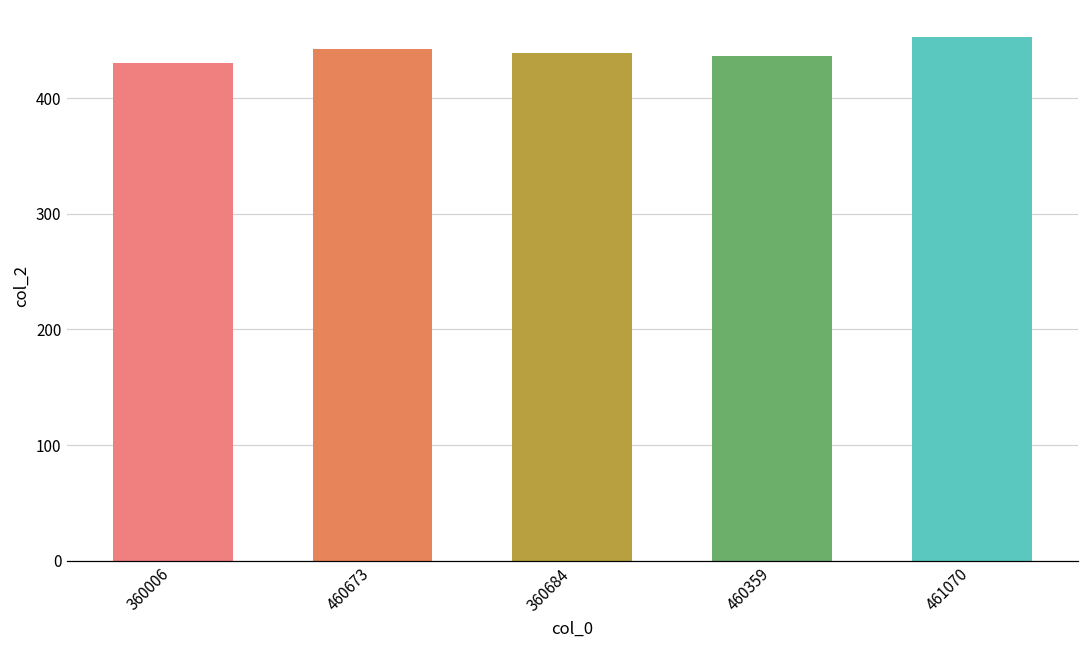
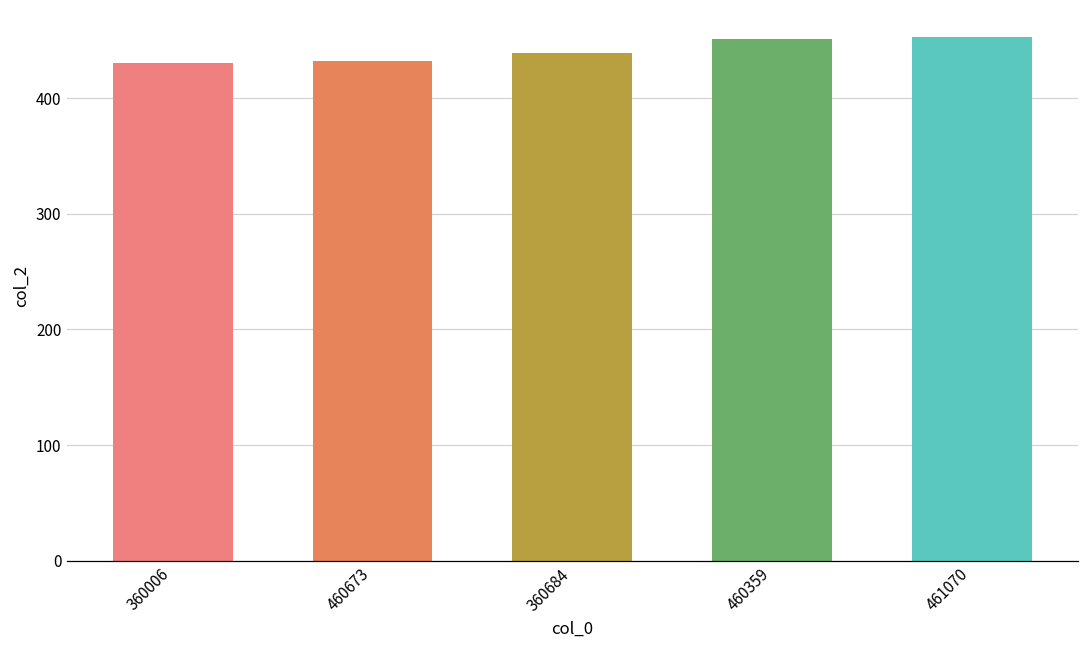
460673: 442 -> 432
460359: 436 -> 451
